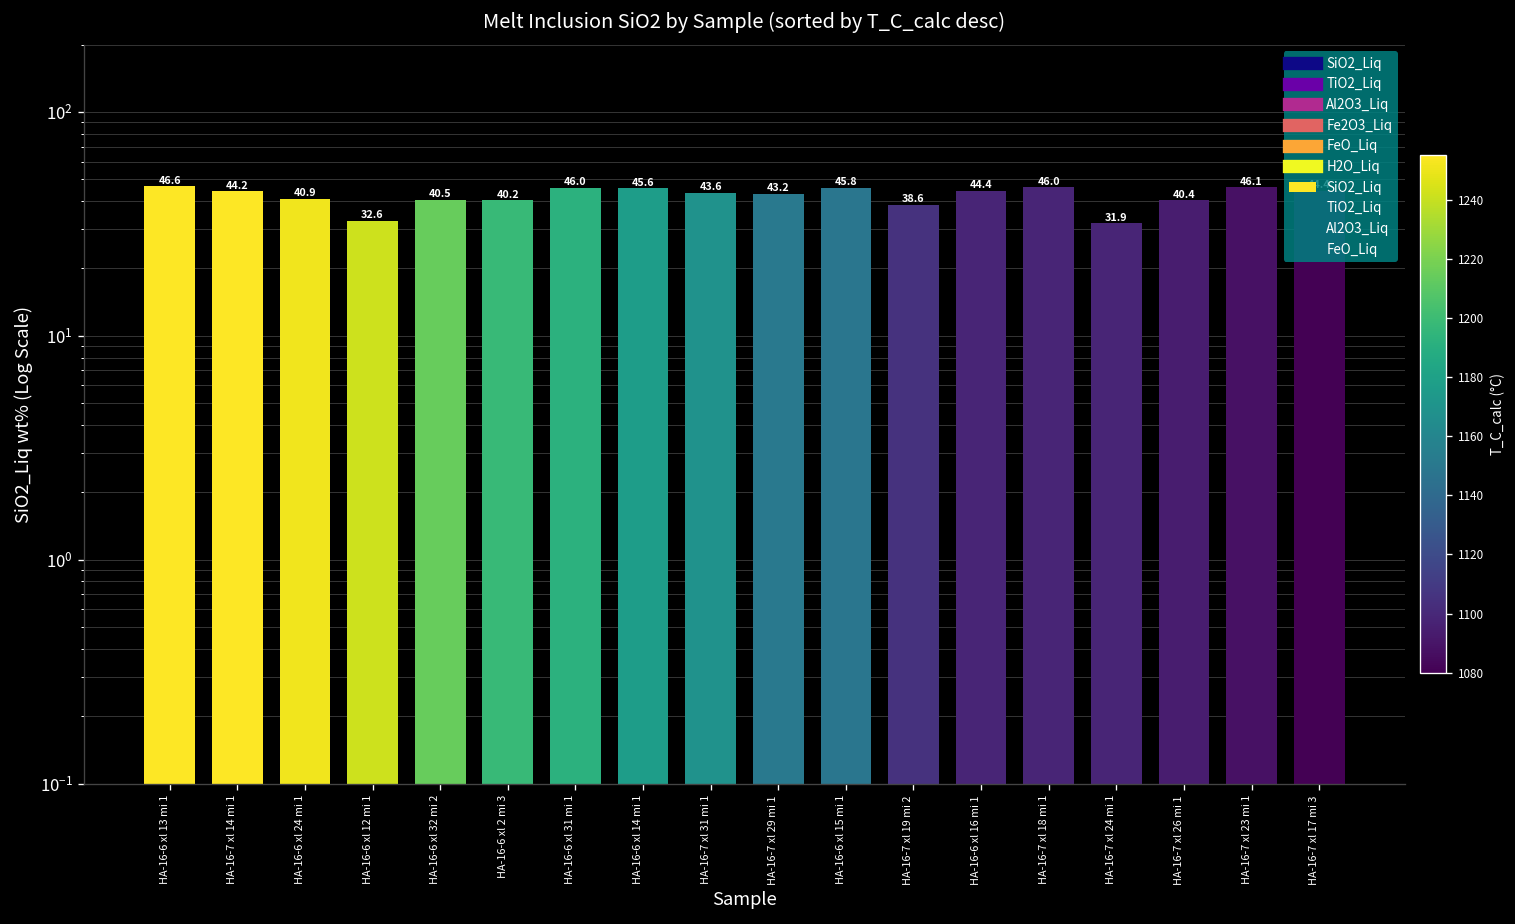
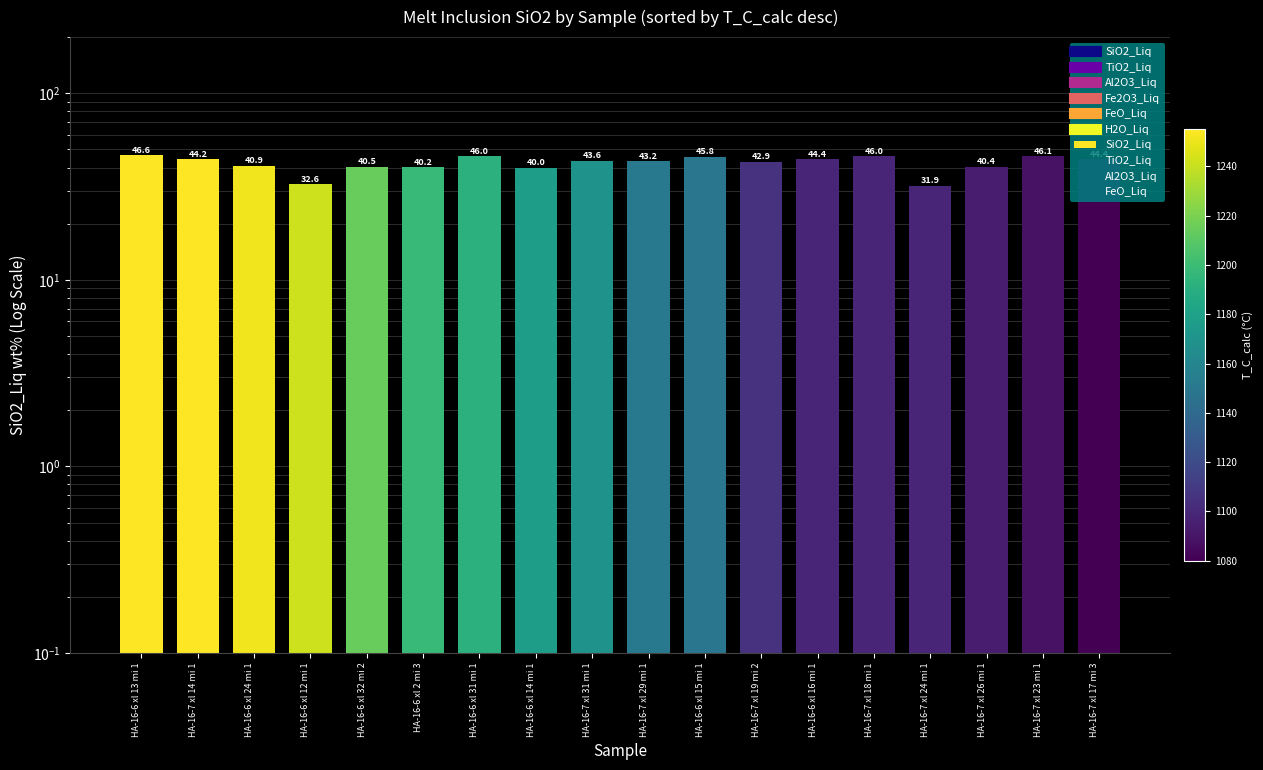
SiO2_Liq, HA-16-6 xl 14 mi 1: 45.6 -> 40.0
SiO2_Liq, HA-16-7 xl 19 mi 2: 38.6 -> 42.9
